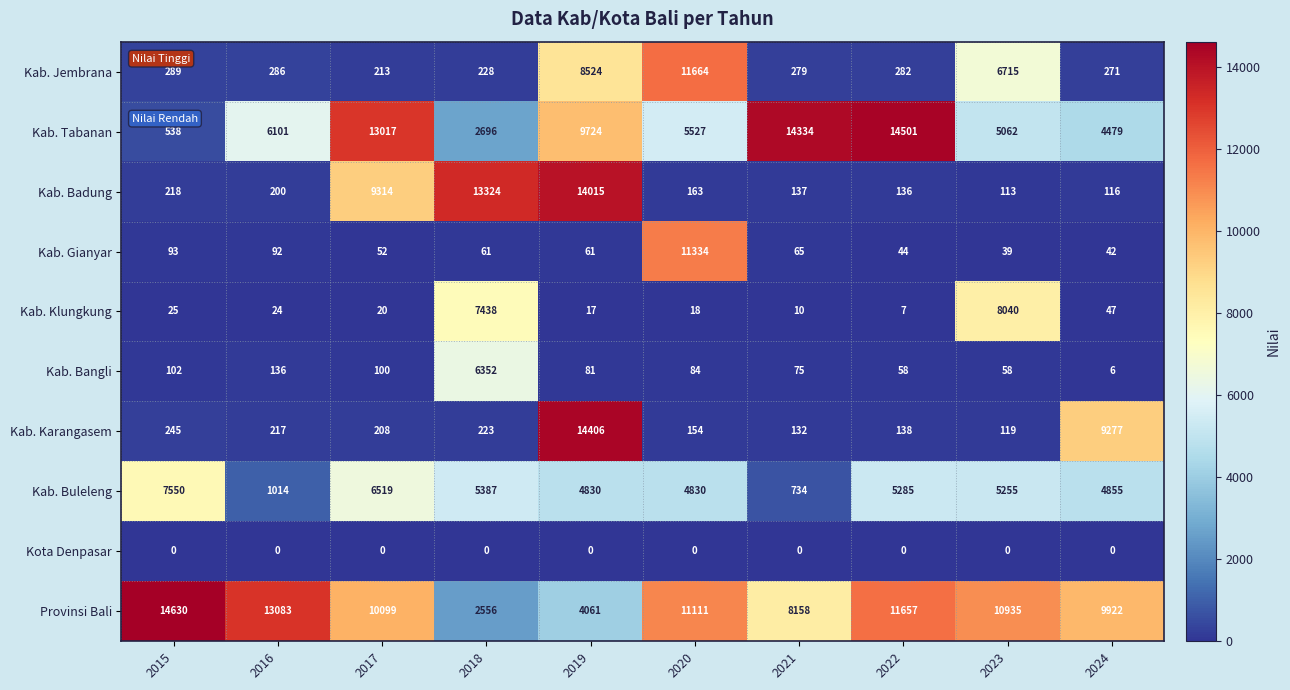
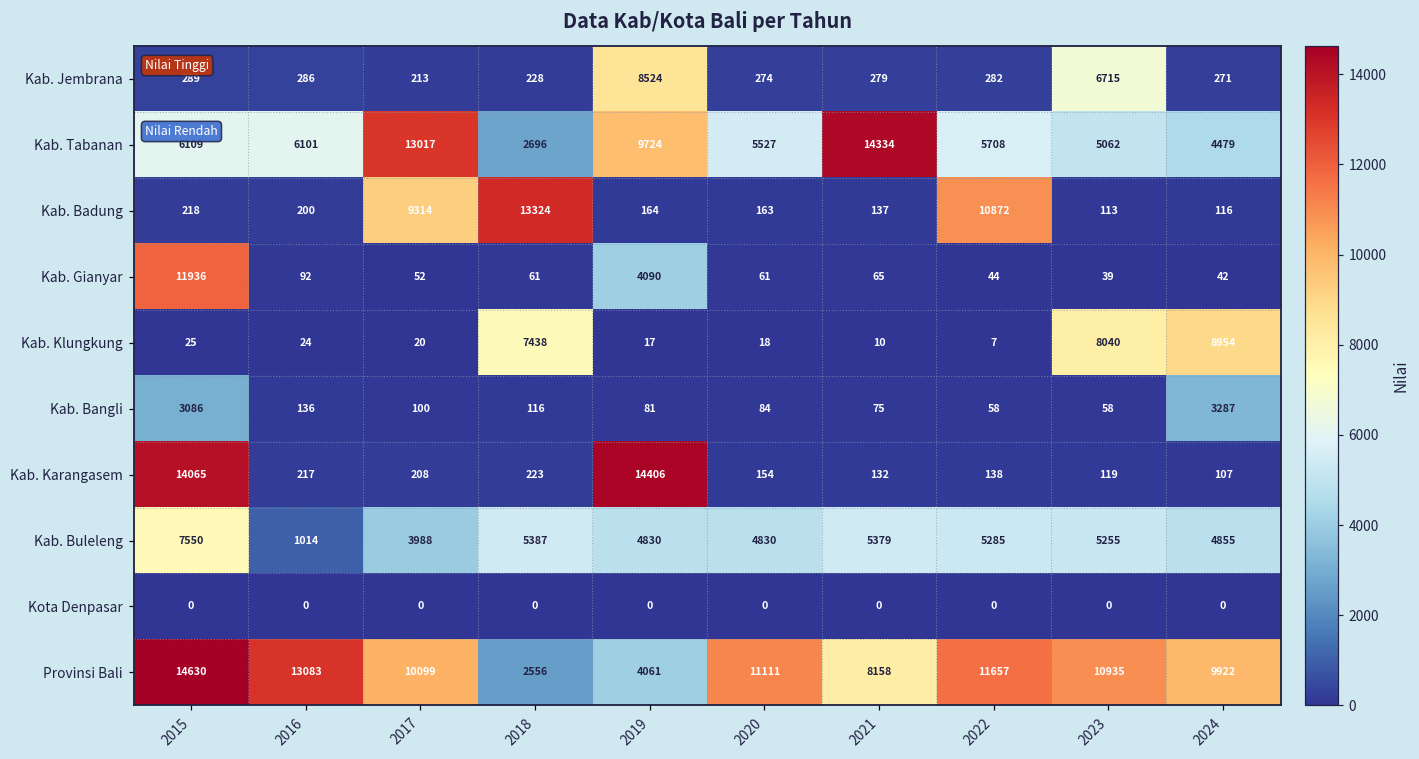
Kab. Jembrana, 2020: 11664 -> 274
Kab. Tabanan, 2015: 538 -> 6109
Kab. Tabanan, 2022: 14501 -> 5708
Kab. Badung, 2019: 14015 -> 164
Kab. Badung, 2022: 136 -> 10872
Kab. Gianyar, 2015: 93 -> 11936
Kab. Gianyar, 2019: 61 -> 4090
Kab. Gianyar, 2020: 11334 -> 61
Kab. Klungkung, 2024: 47 -> 8954
Kab. Bangli, 2015: 102 -> 3086
Kab. Bangli, 2018: 6352 -> 116
Kab. Bangli, 2024: 6 -> 3287
Kab. Karangasem, 2015: 245 -> 14065
Kab. Karangasem, 2024: 9277 -> 107
Kab. Buleleng, 2017: 6519 -> 3988
Kab. Buleleng, 2021: 734 -> 5379
